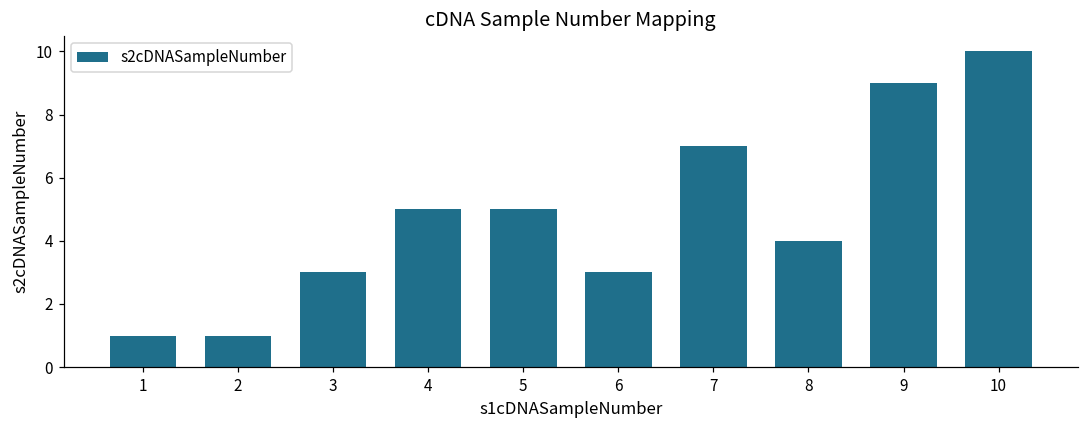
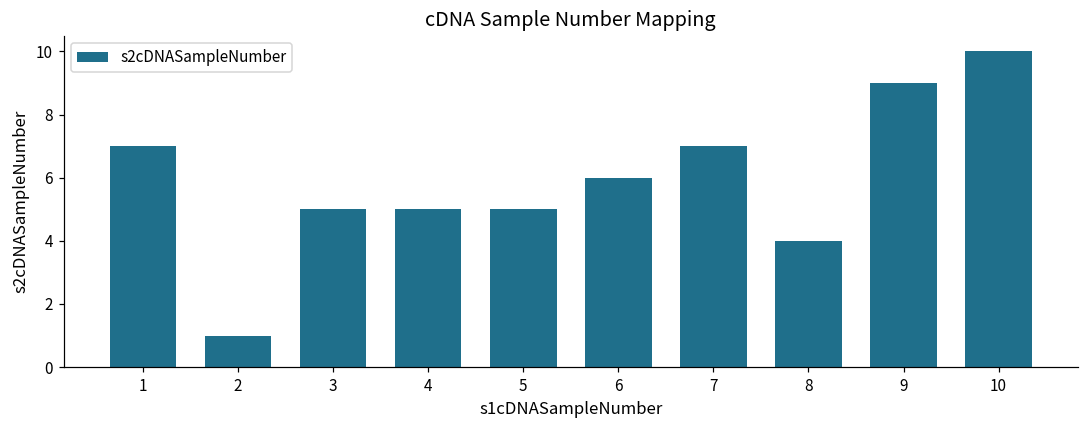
1: 1 -> 7
3: 3 -> 5
6: 3 -> 6
